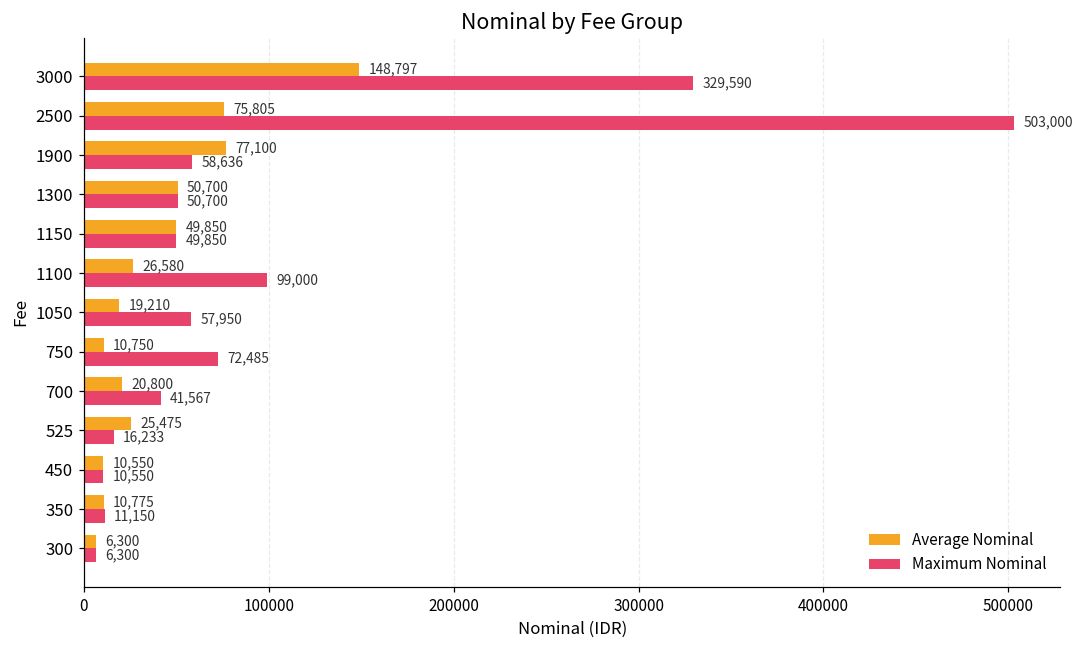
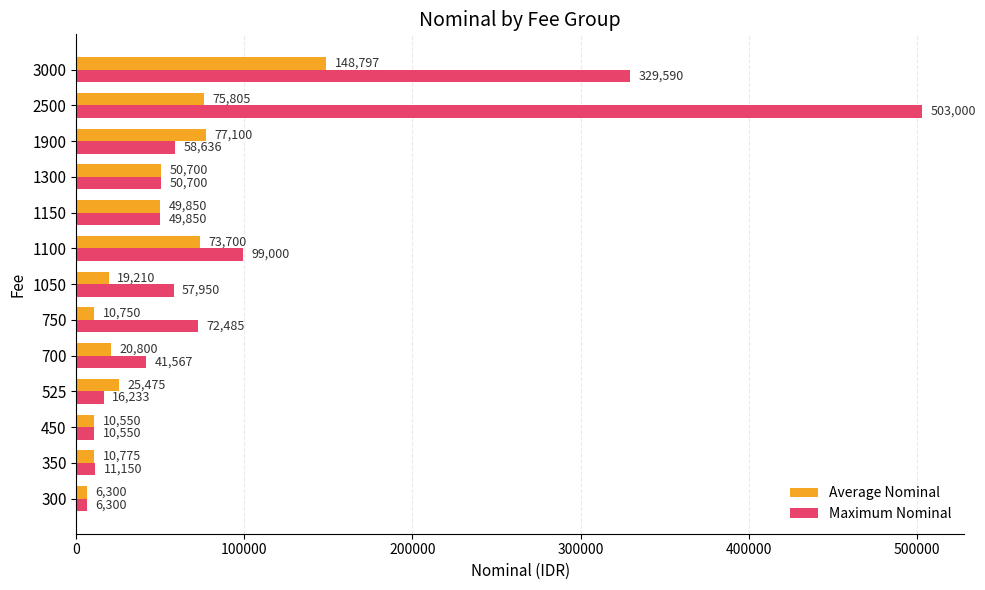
Average Nominal, 1100: 26,580 -> 73,700
